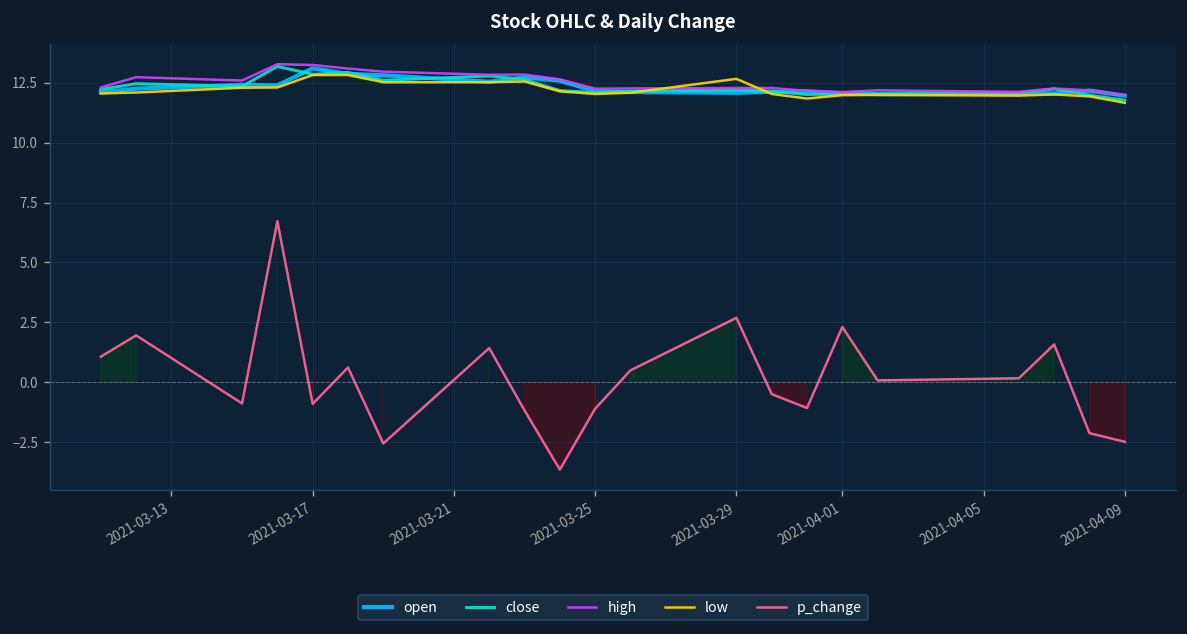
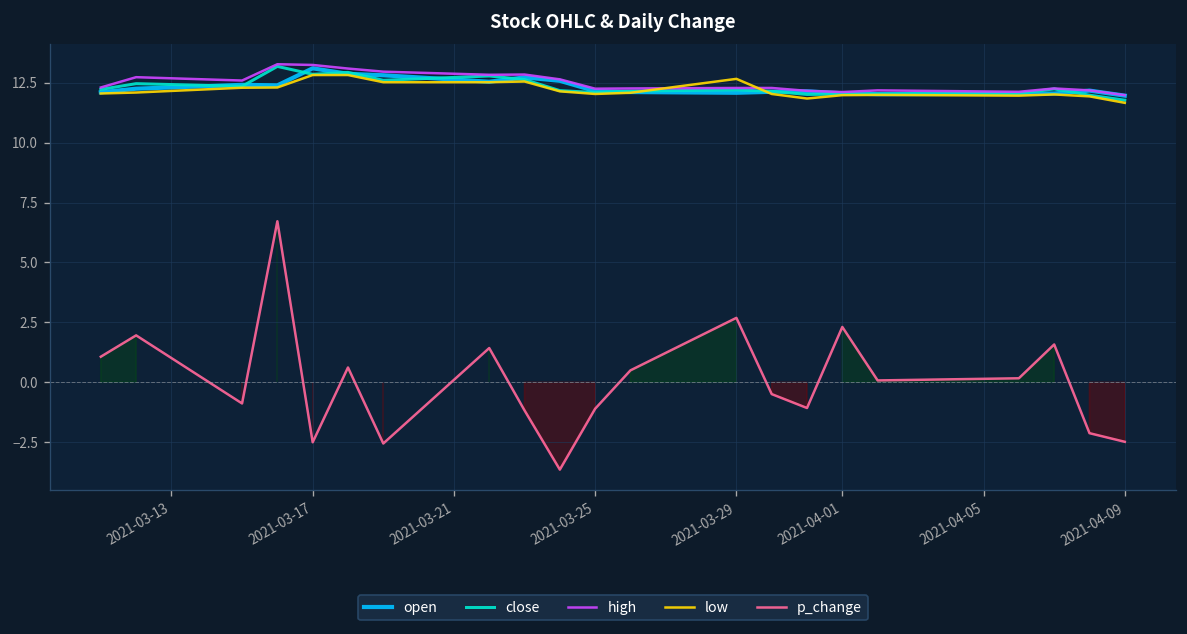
p_change, 2021-03-17: -0.9 -> -2.5
